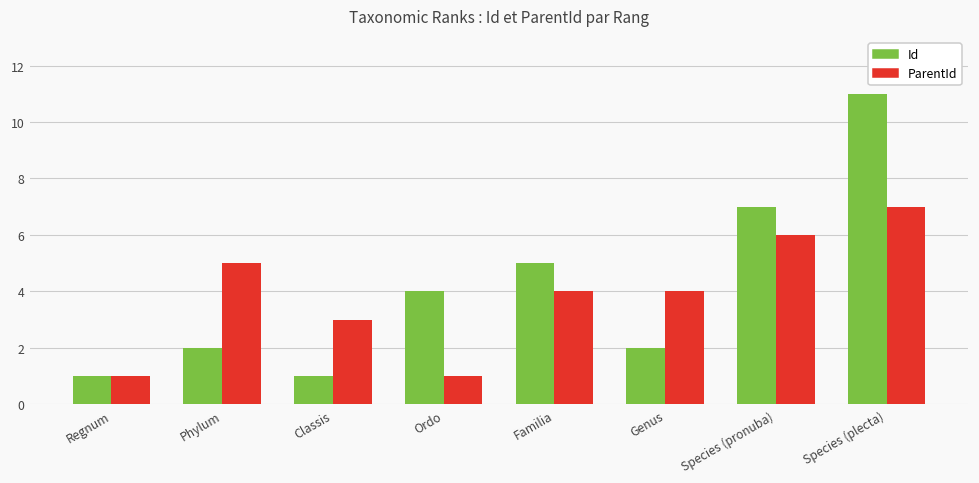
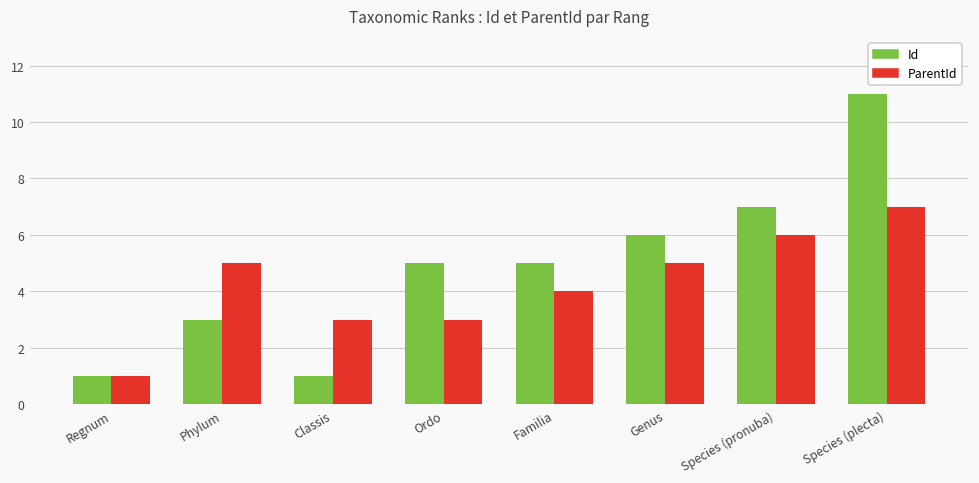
Id, Phylum: 2 -> 3
Id, Ordo: 4 -> 5
ParentId, Ordo: 1 -> 3
Id, Genus: 2 -> 6
ParentId, Genus: 4 -> 5
